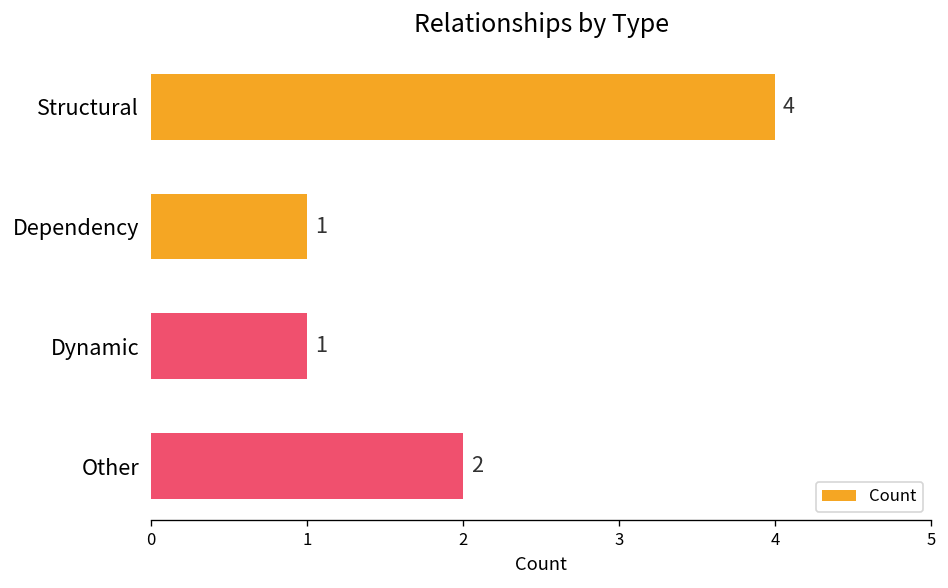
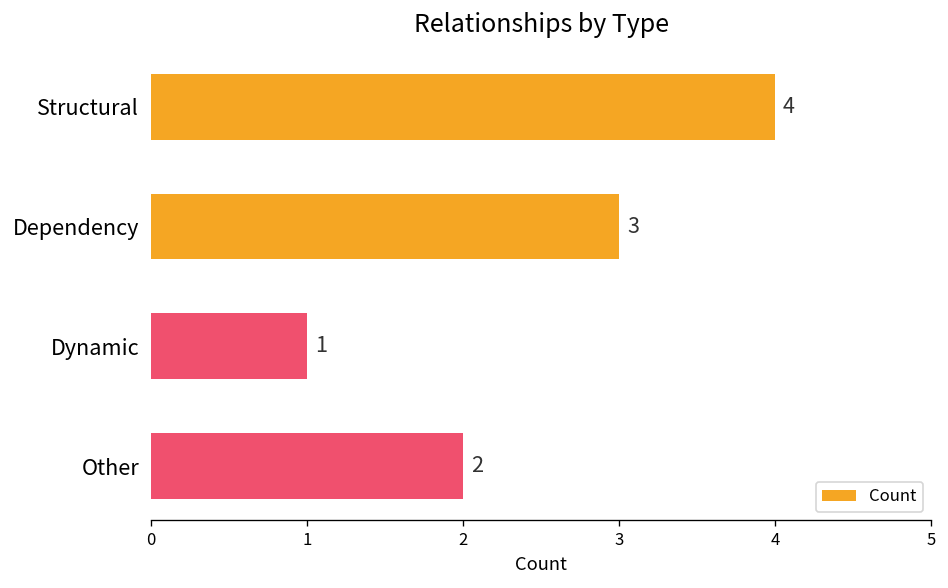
Dependency: 1 -> 3
